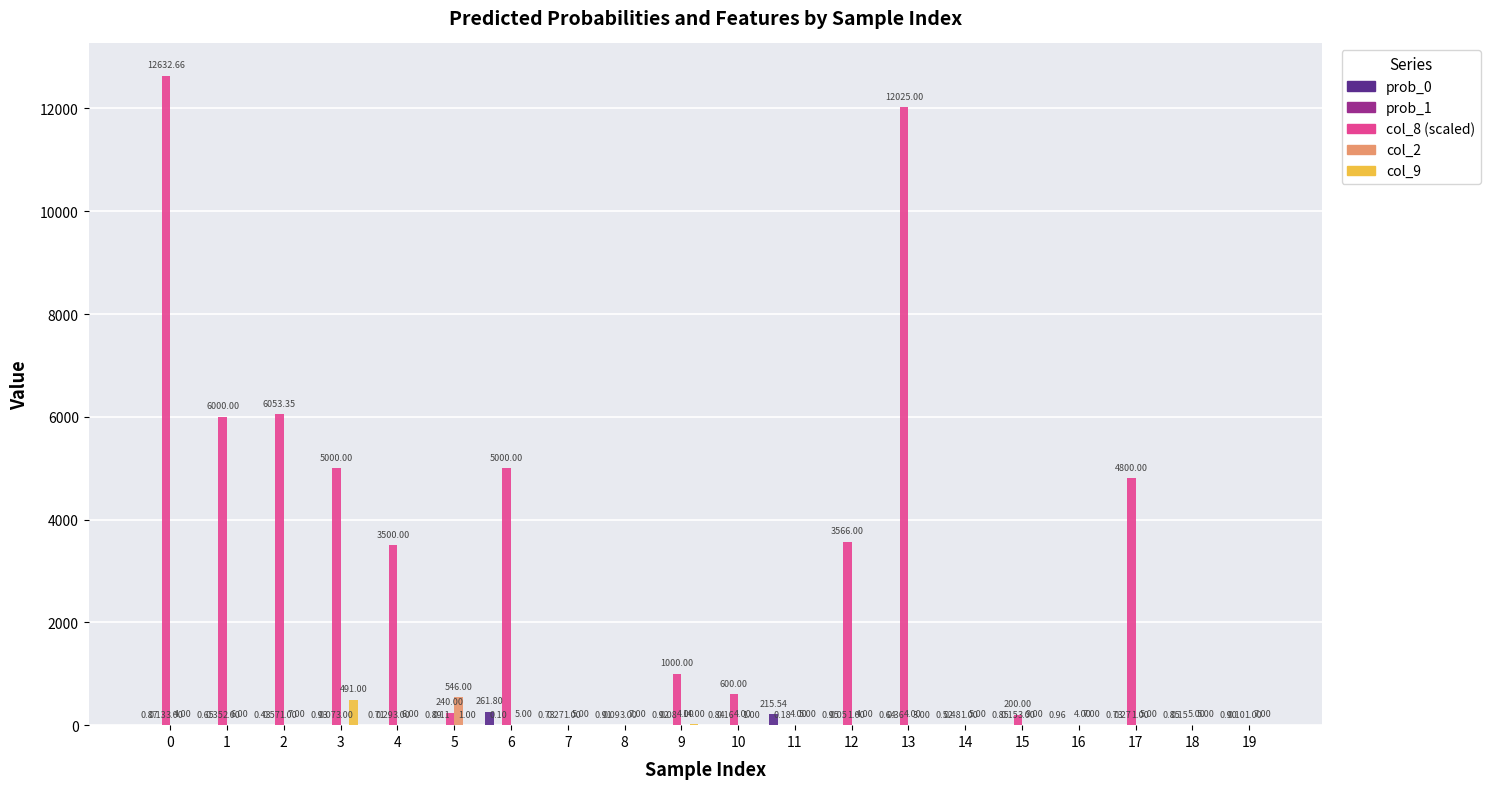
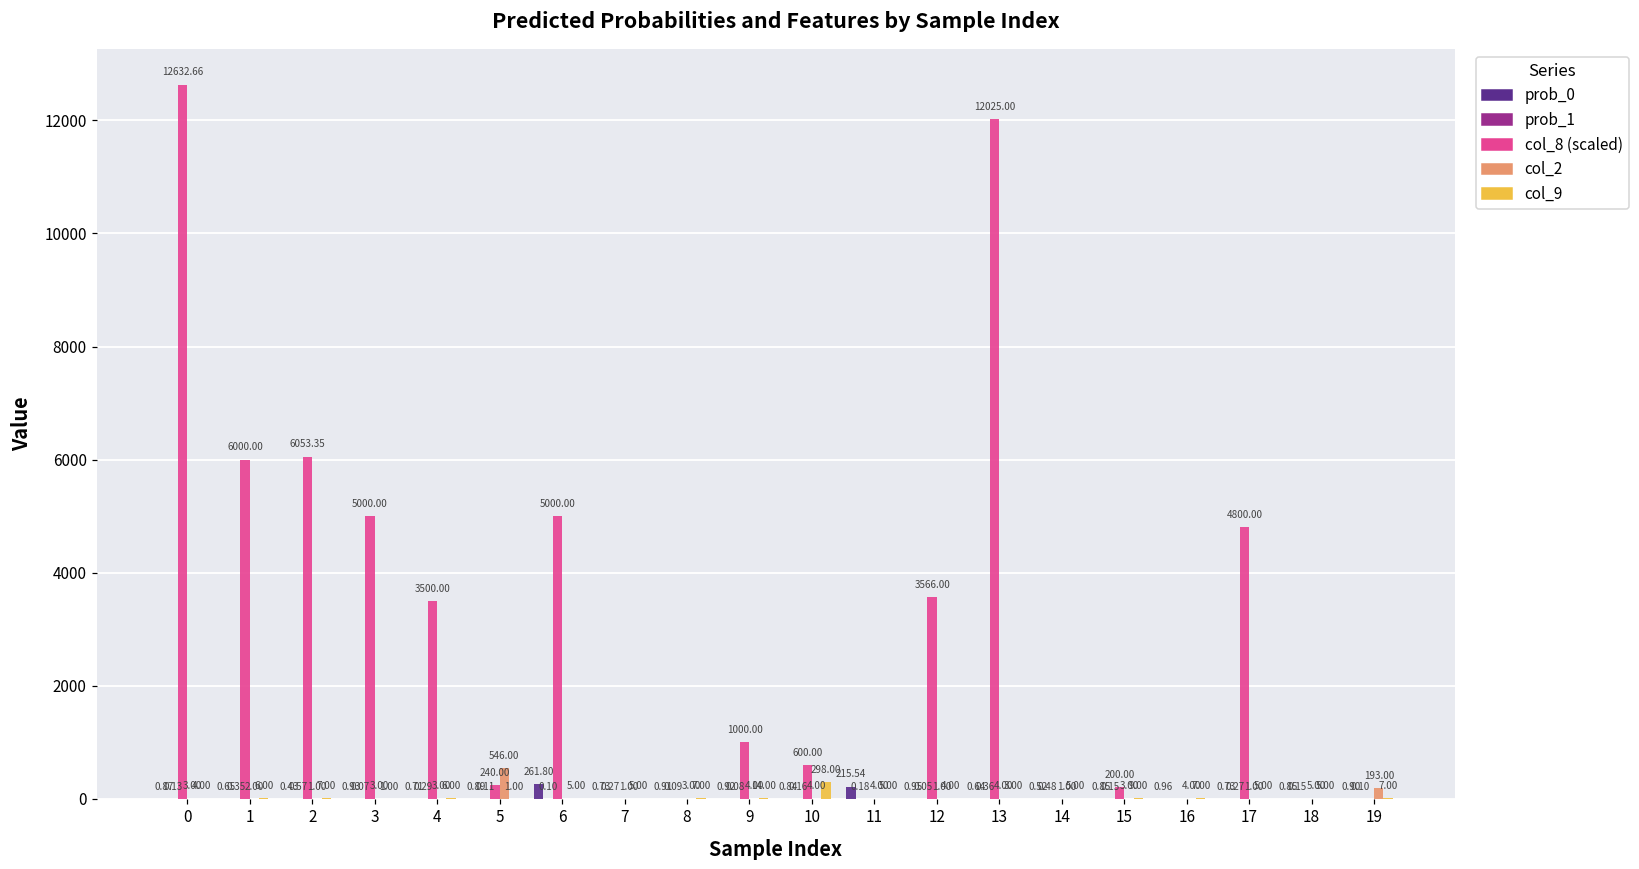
col_9, 3: 491.00 -> 1.00
col_9, 10: 1.00 -> 298.00
col_2, 19: 1.00 -> 193.00
